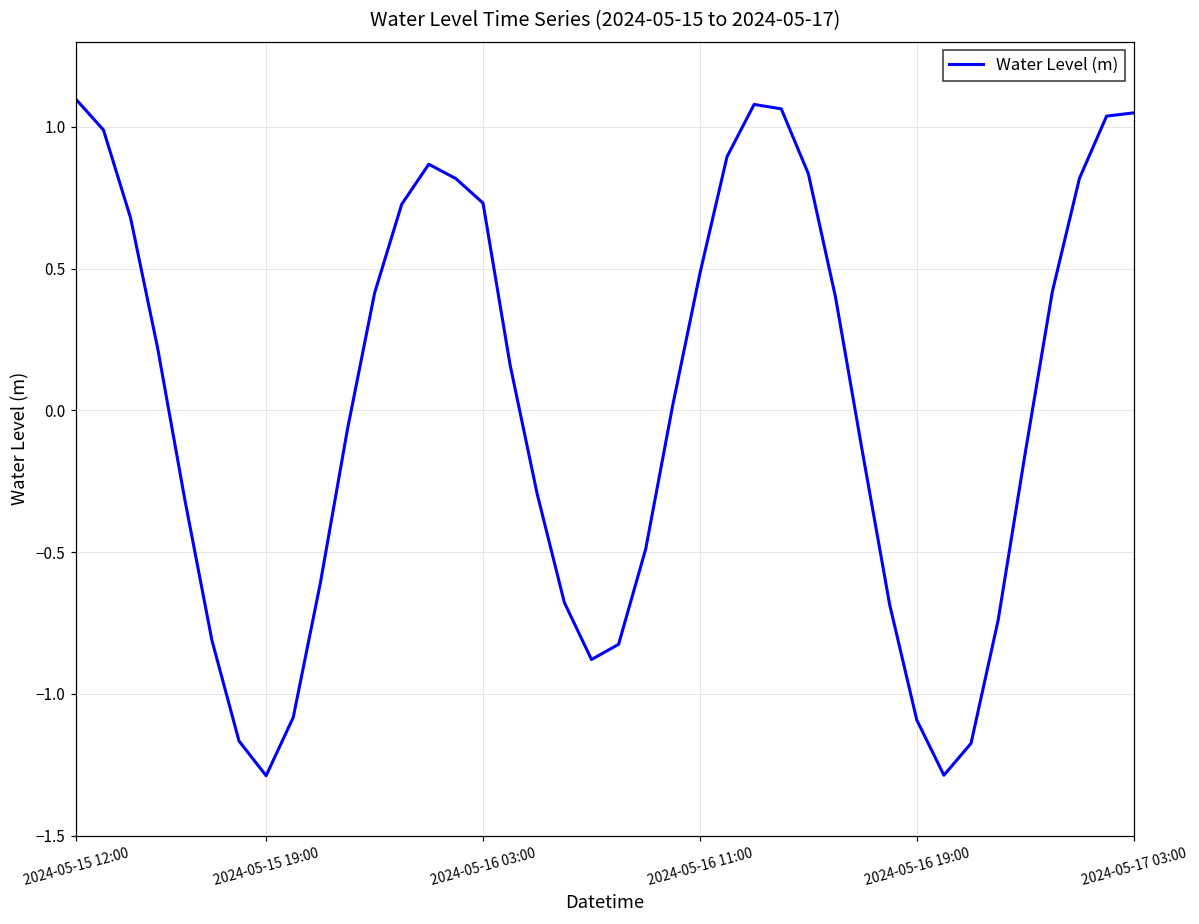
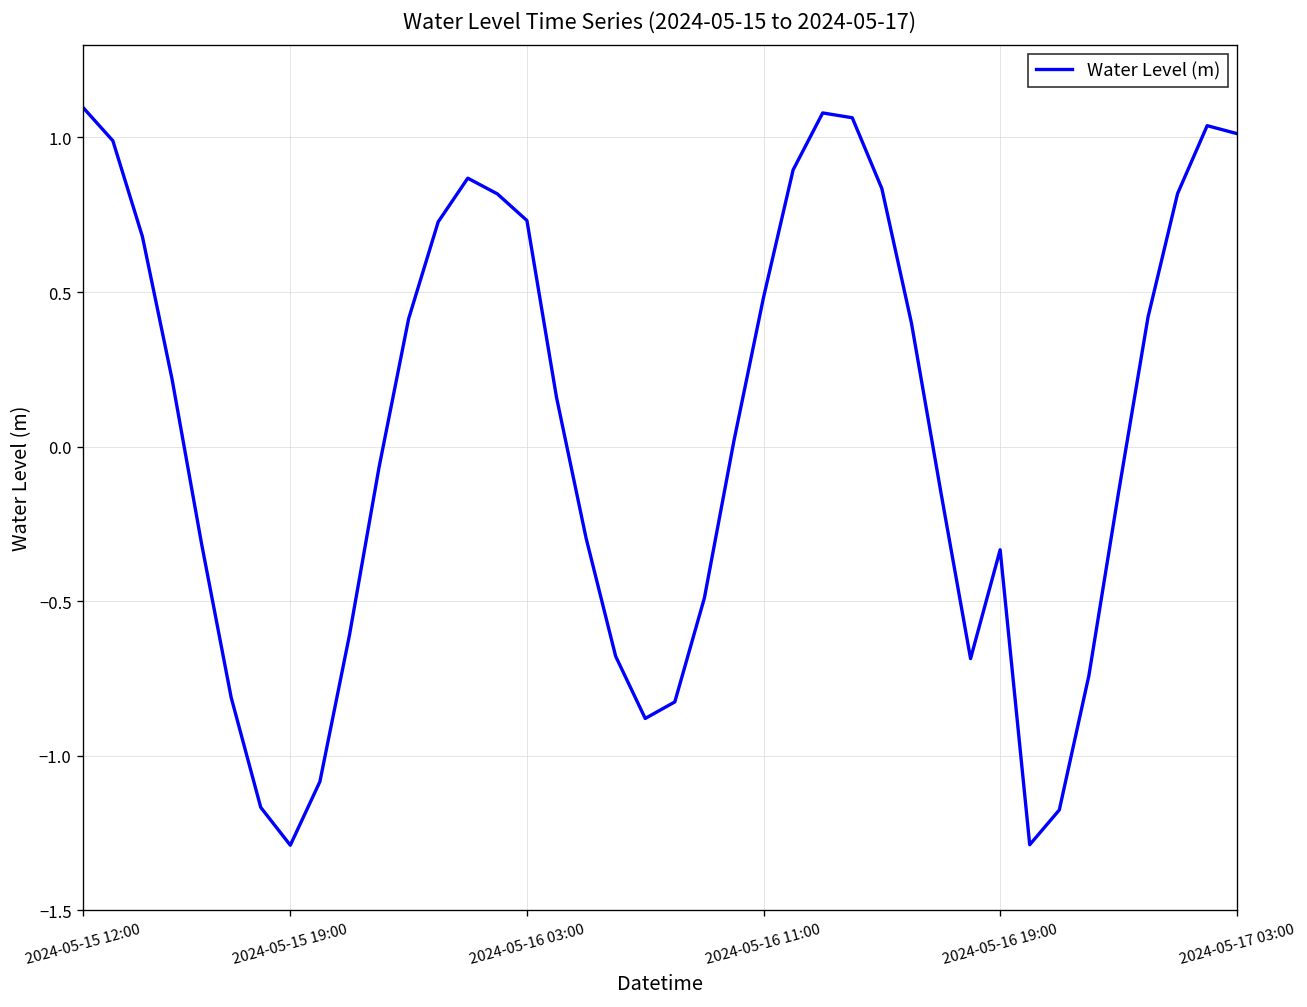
2024-05-16 19:00: -1.09 -> -0.33
2024-05-17 03:00: 1.05 -> 1.01
